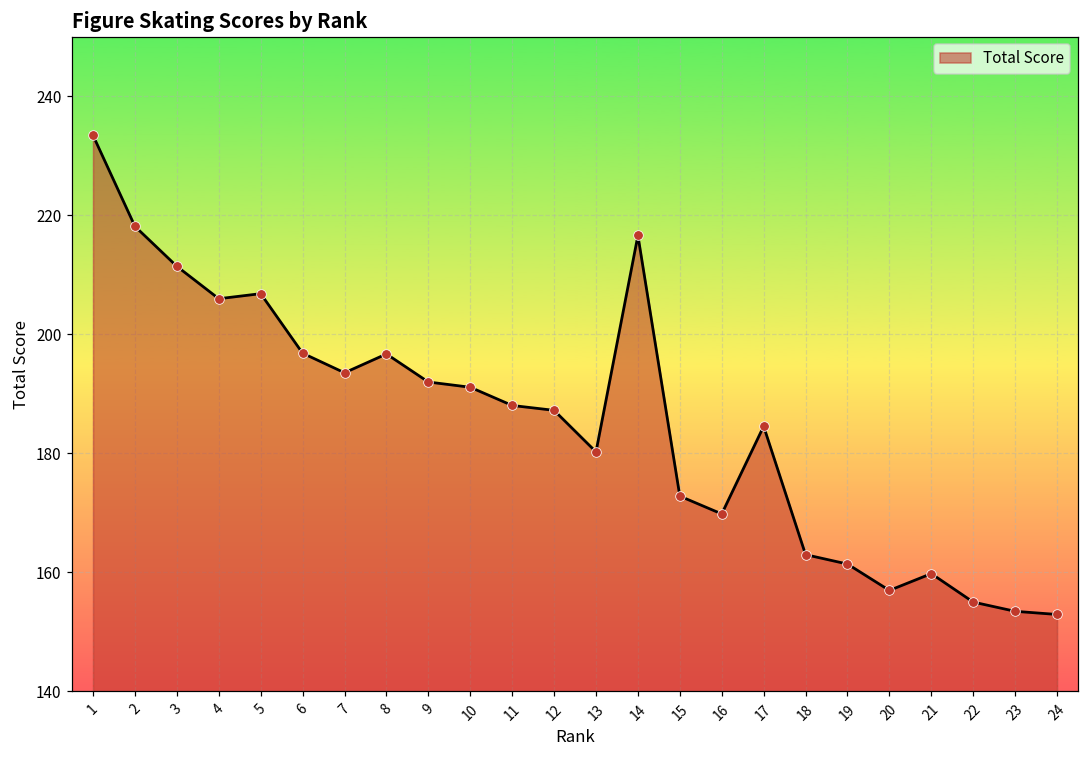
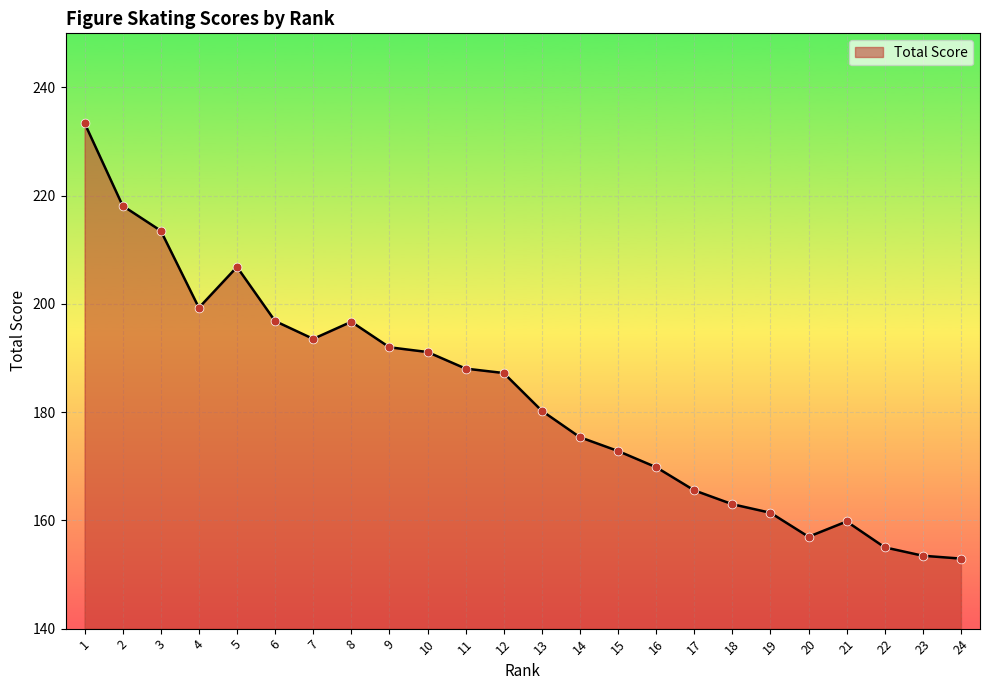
3: 211 -> 214
4: 206 -> 199
14: 217 -> 175
17: 185 -> 166
